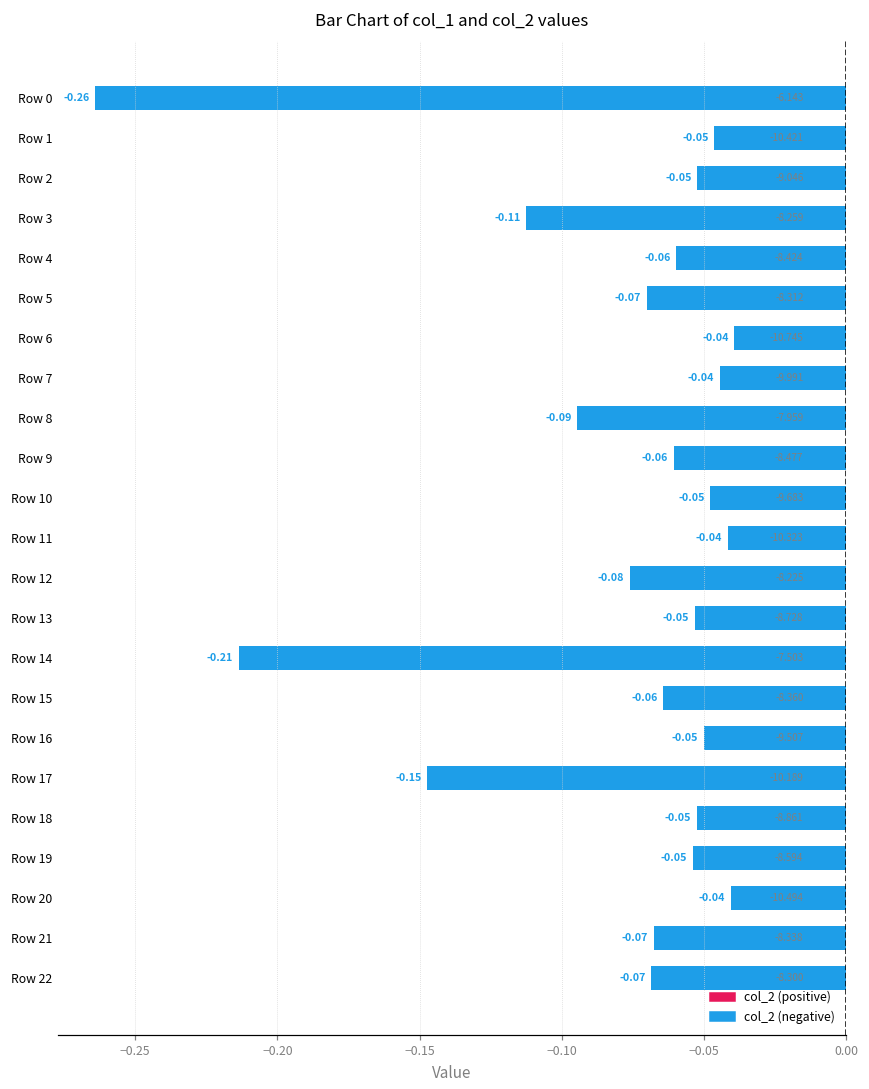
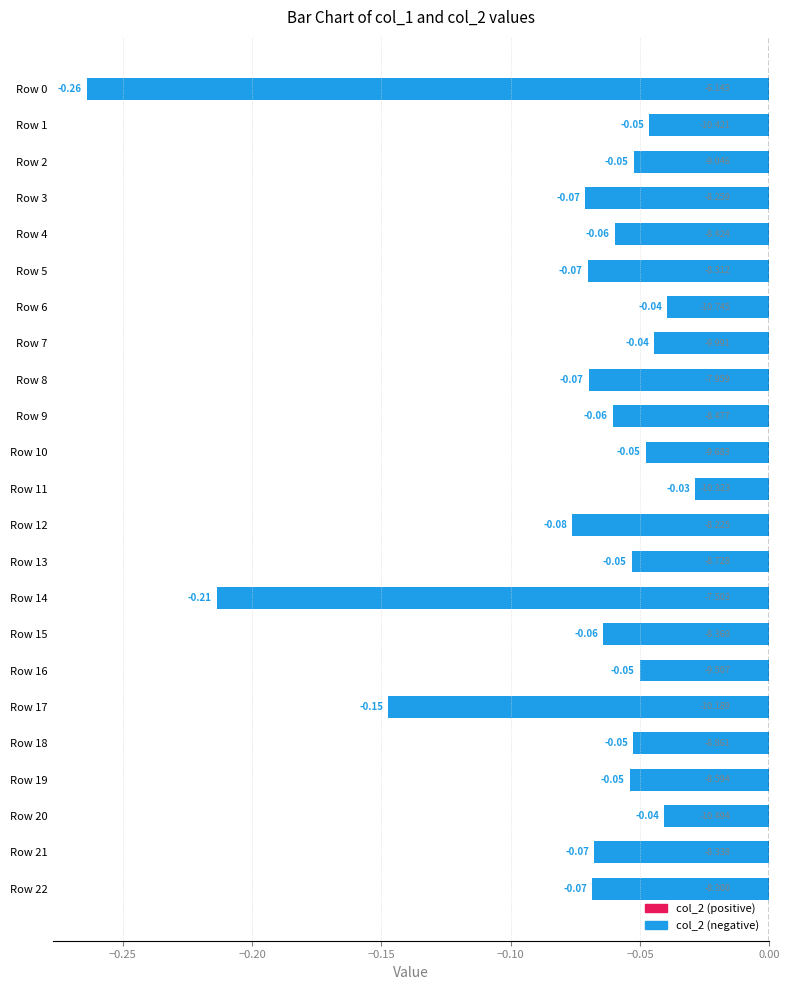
Row 3: -0.11 -> -0.07
Row 8: -0.09 -> -0.07
Row 11: -0.04 -> -0.03
